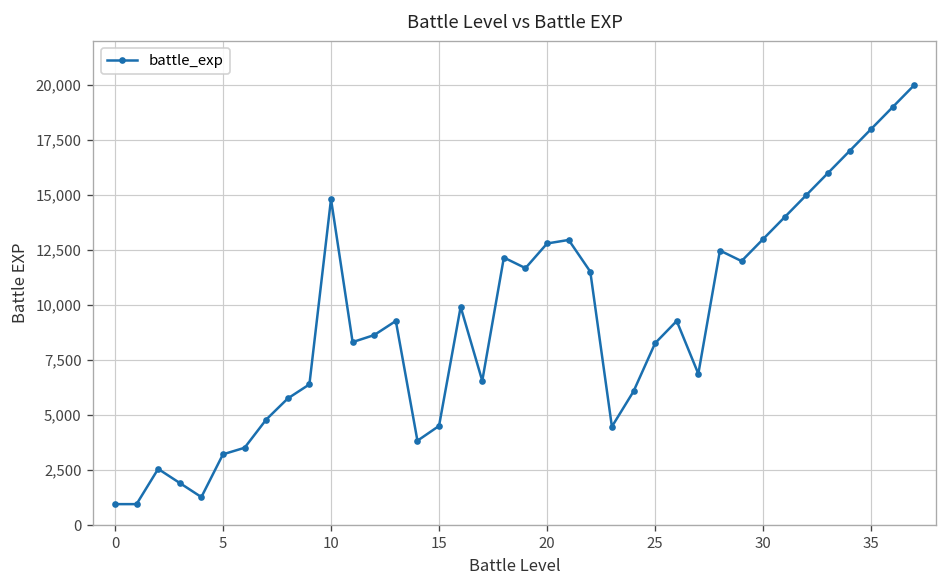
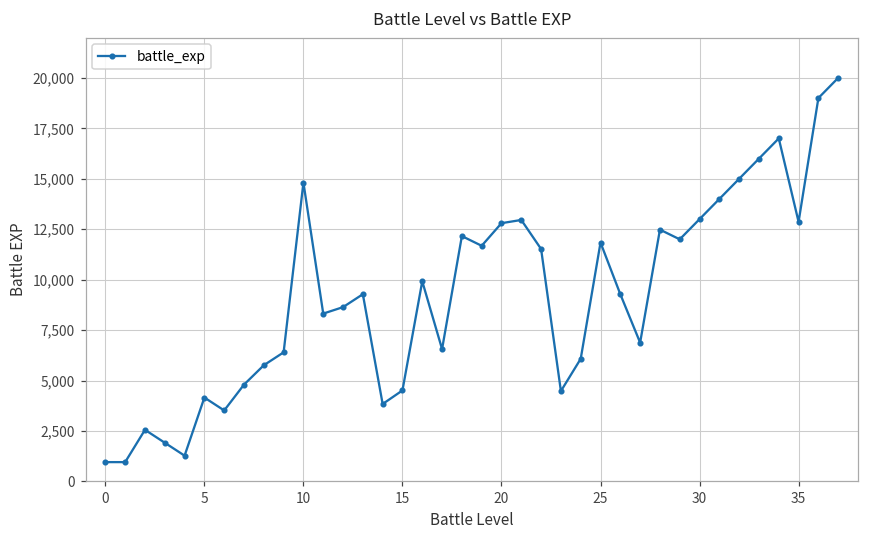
5: 3,200 -> 4,200
25: 8,300 -> 11,800
35: 18,000 -> 12,900
